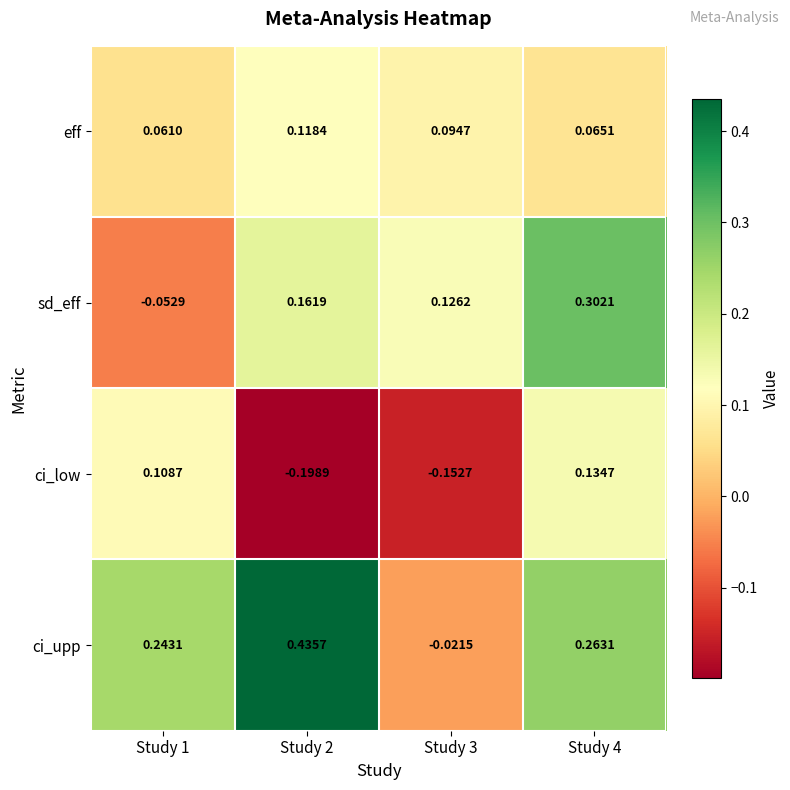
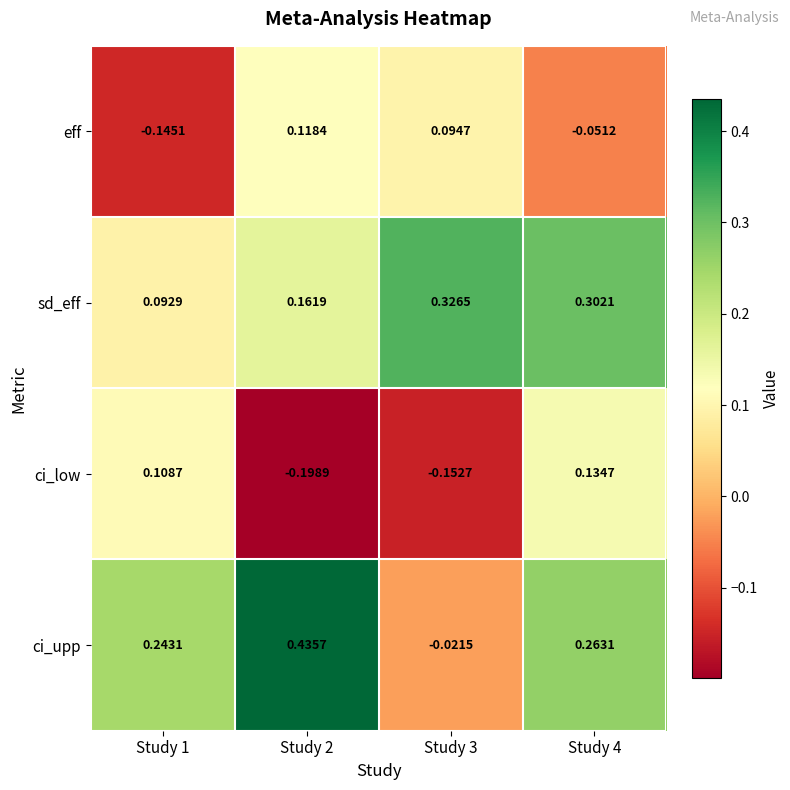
eff, Study 1: 0.0610 -> -0.1451
eff, Study 4: 0.0651 -> -0.0512
sd_eff, Study 1: -0.0529 -> 0.0929
sd_eff, Study 3: 0.1262 -> 0.3265
